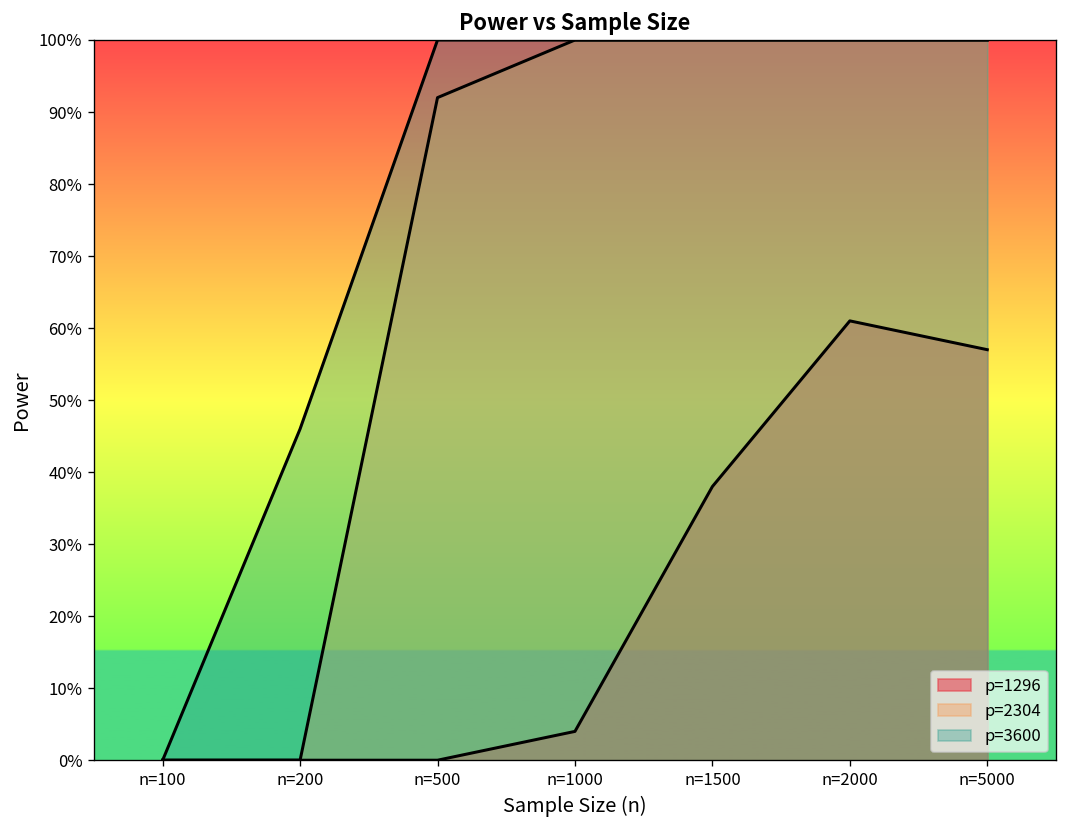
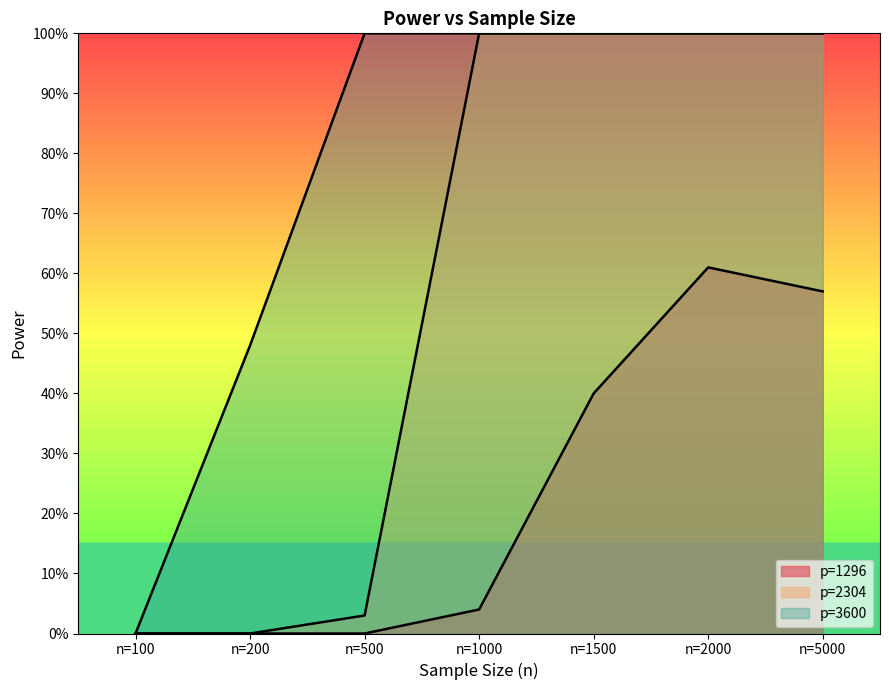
p=3600, n=200: 46% -> 48%
p=2304, n=500: 92% -> 3%
p=1296, n=1500: 38% -> 40%
